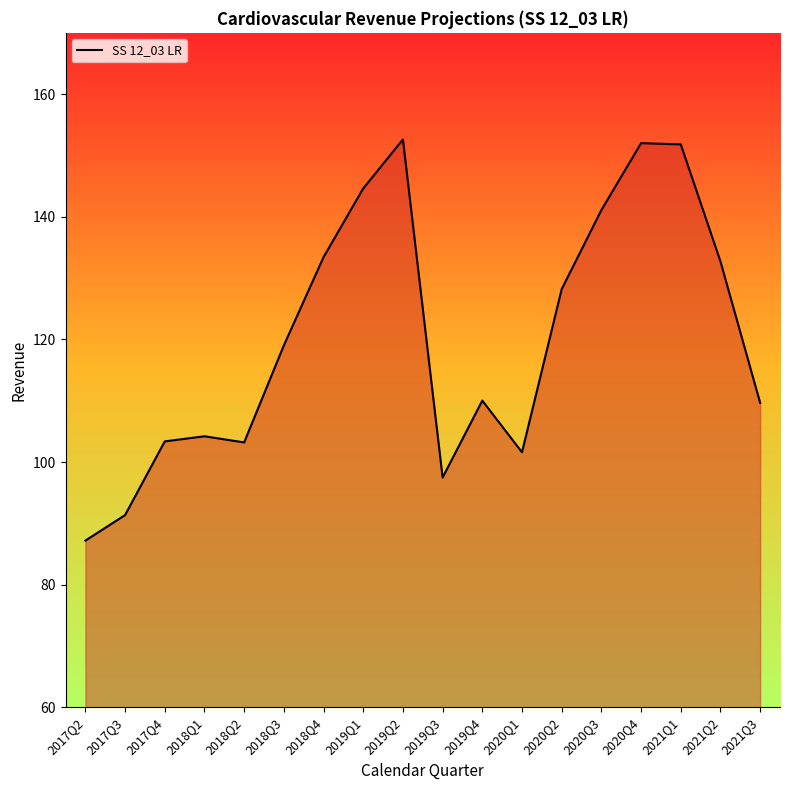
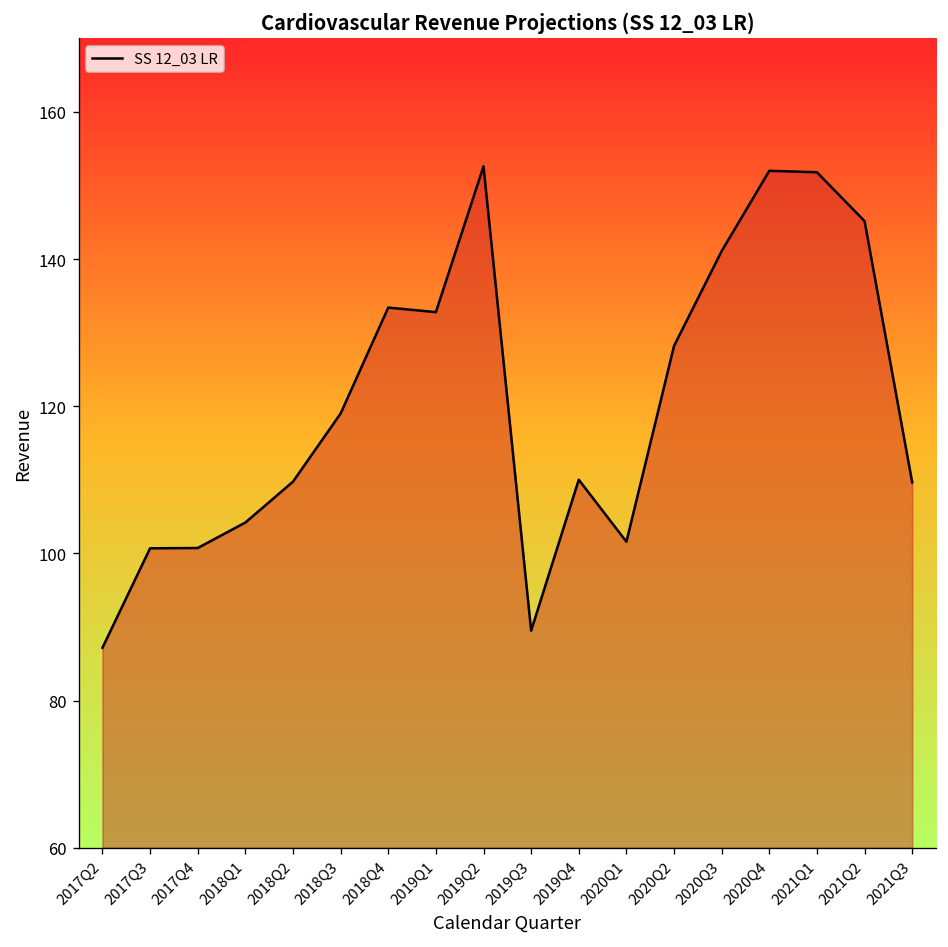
2017Q3: 91 -> 101
2017Q4: 103 -> 101
2018Q2: 103 -> 110
2019Q1: 145 -> 133
2019Q3: 97 -> 90
2021Q2: 133 -> 145
